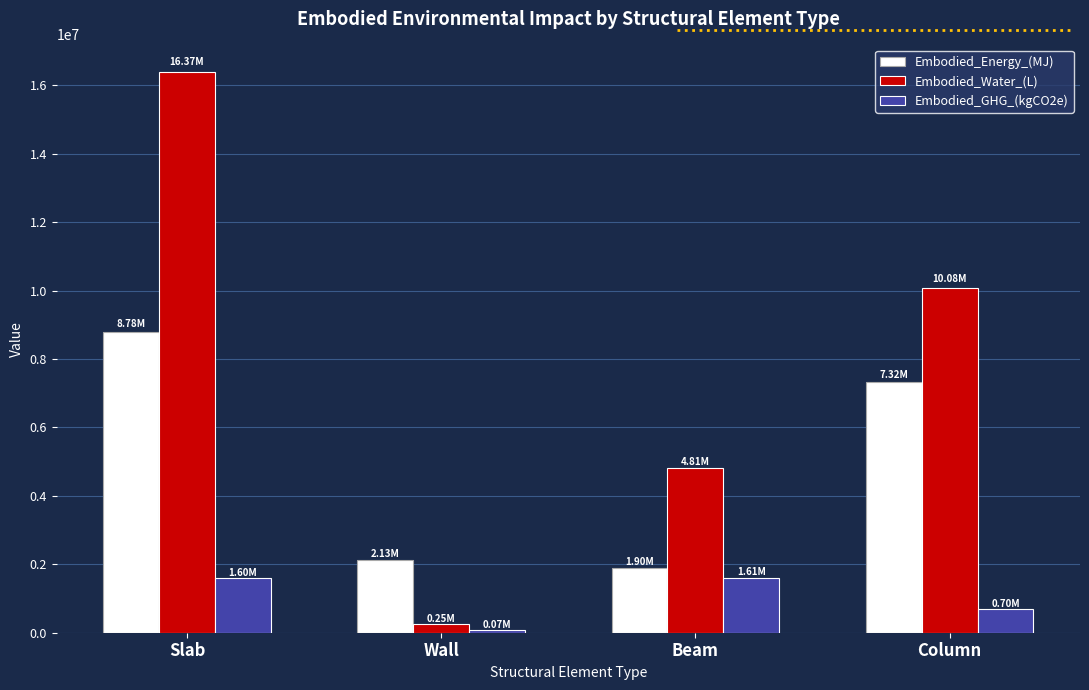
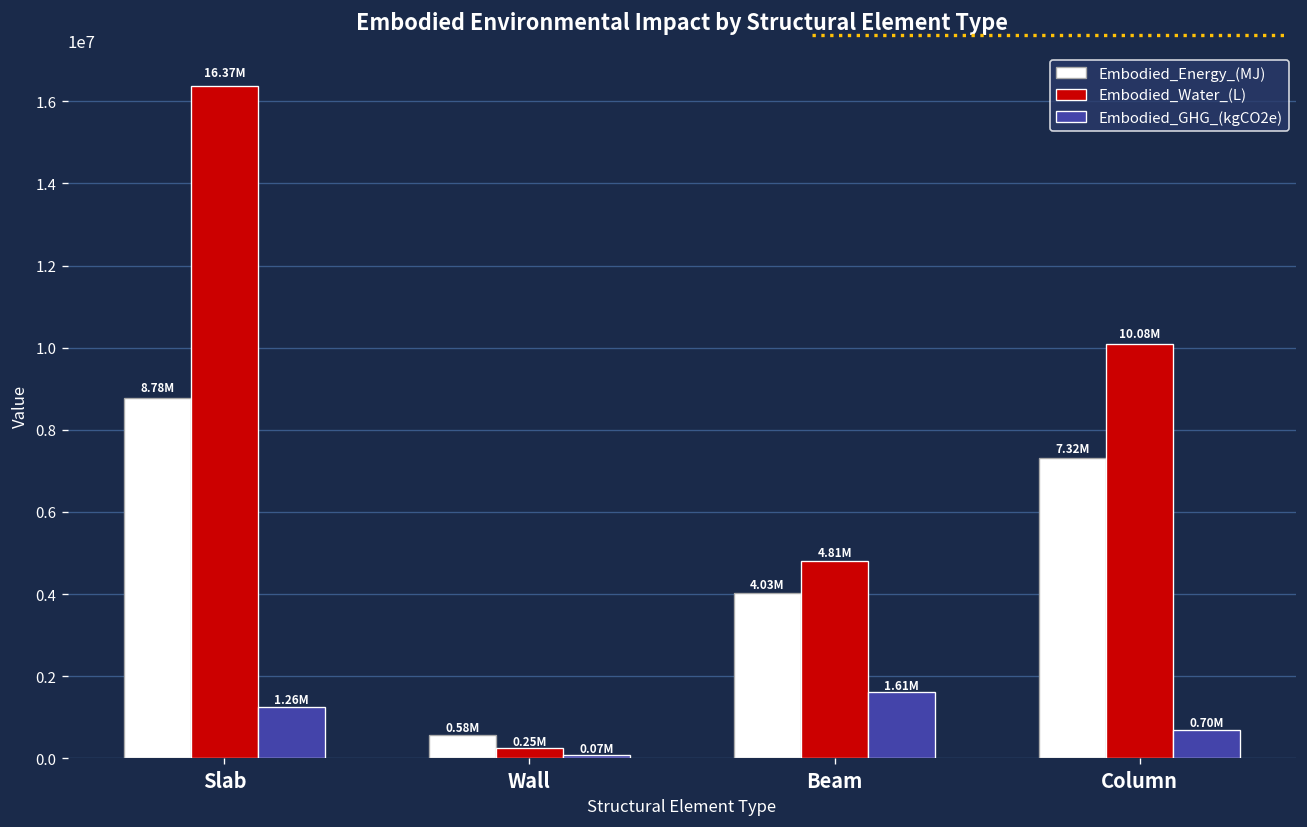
Embodied_GHG_(kgCO2e), Slab: 1.60M -> 1.26M
Embodied_Energy_(MJ), Wall: 2.13M -> 0.58M
Embodied_Energy_(MJ), Beam: 1.90M -> 4.03M
